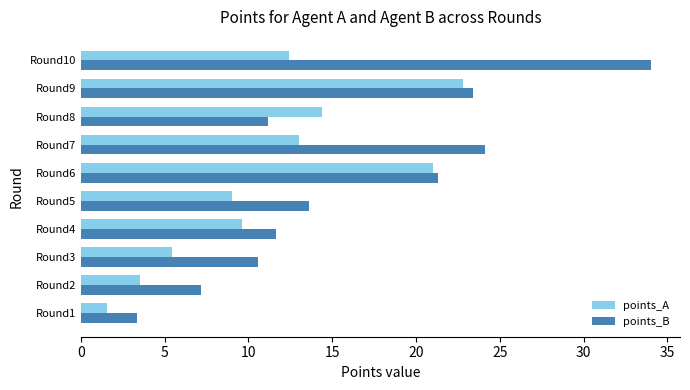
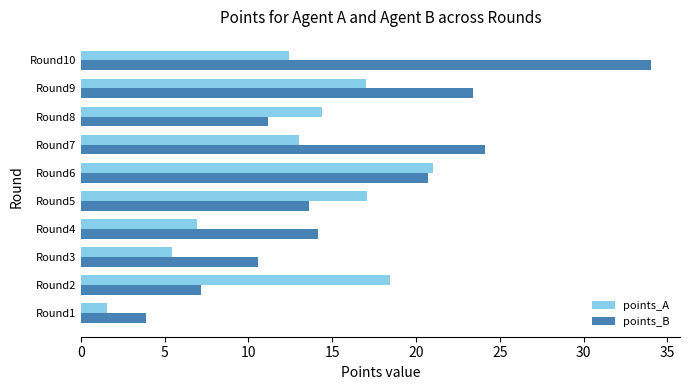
points_A, Round9: 22.8 -> 17.0
points_B, Round6: 21.3 -> 20.7
points_A, Round5: 9.0 -> 17.1
points_A, Round4: 9.6 -> 6.9
points_B, Round4: 11.6 -> 14.2
points_A, Round2: 3.5 -> 18.5
points_B, Round1: 3.3 -> 3.9
